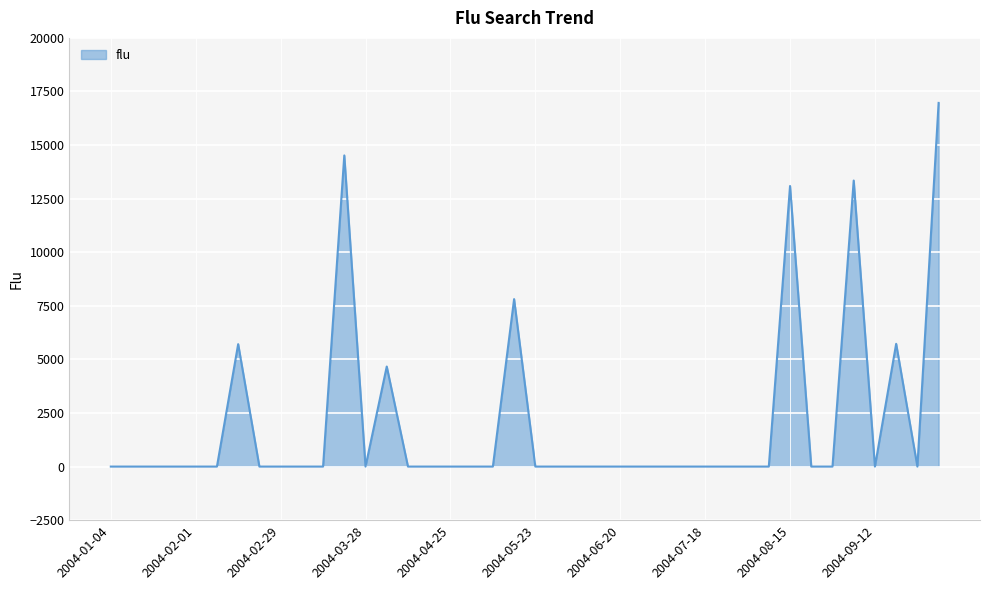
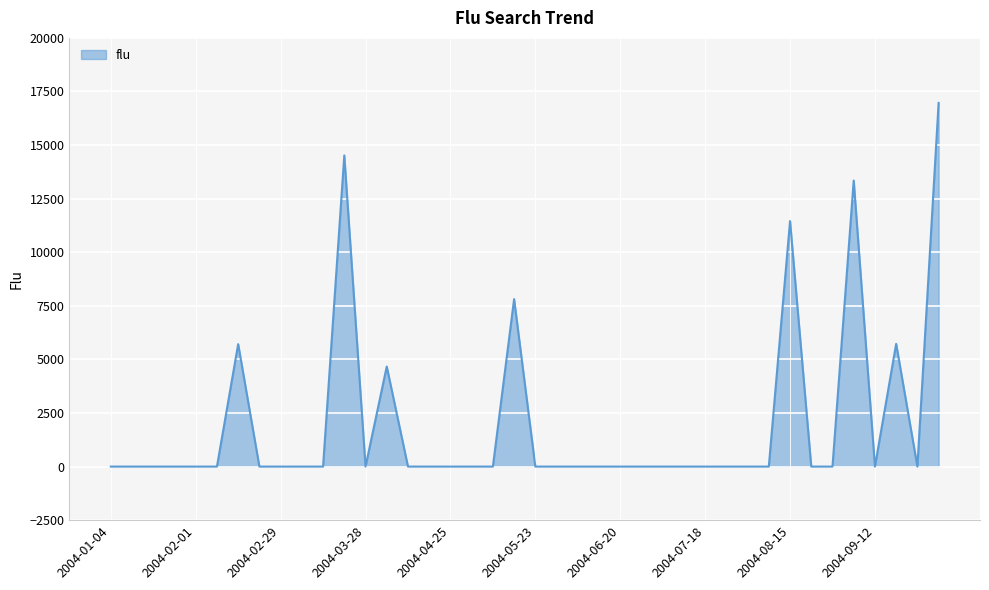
2004-08-15: 13100 -> 11500
